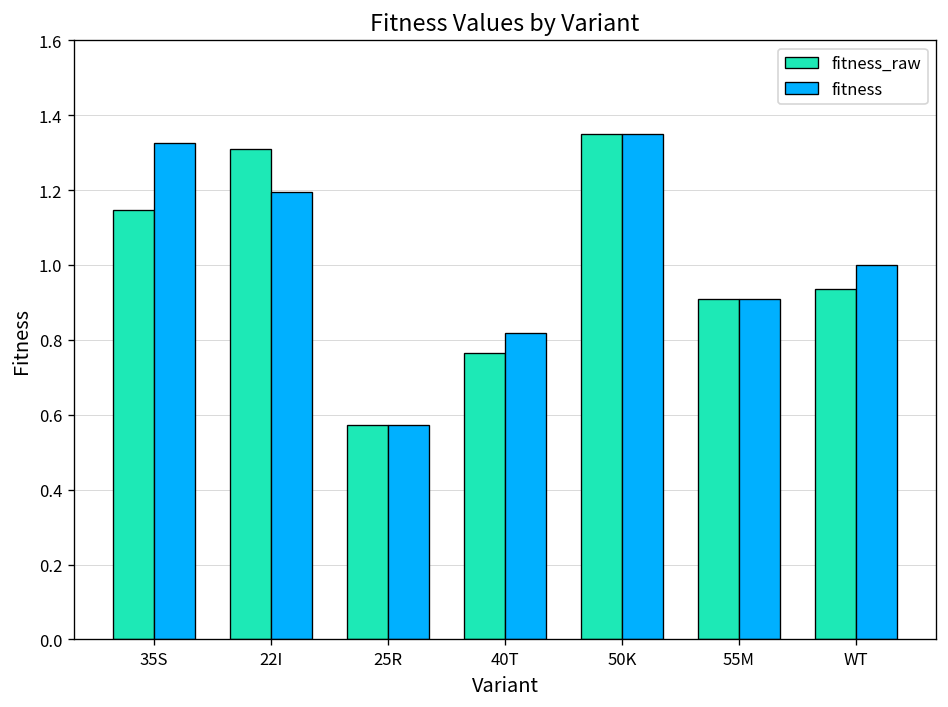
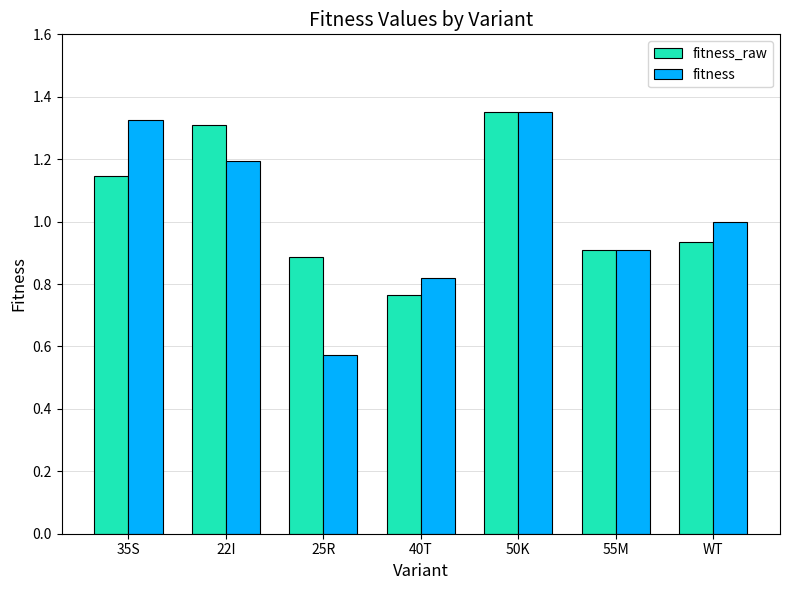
fitness_raw, 25R: 0.57 -> 0.89
